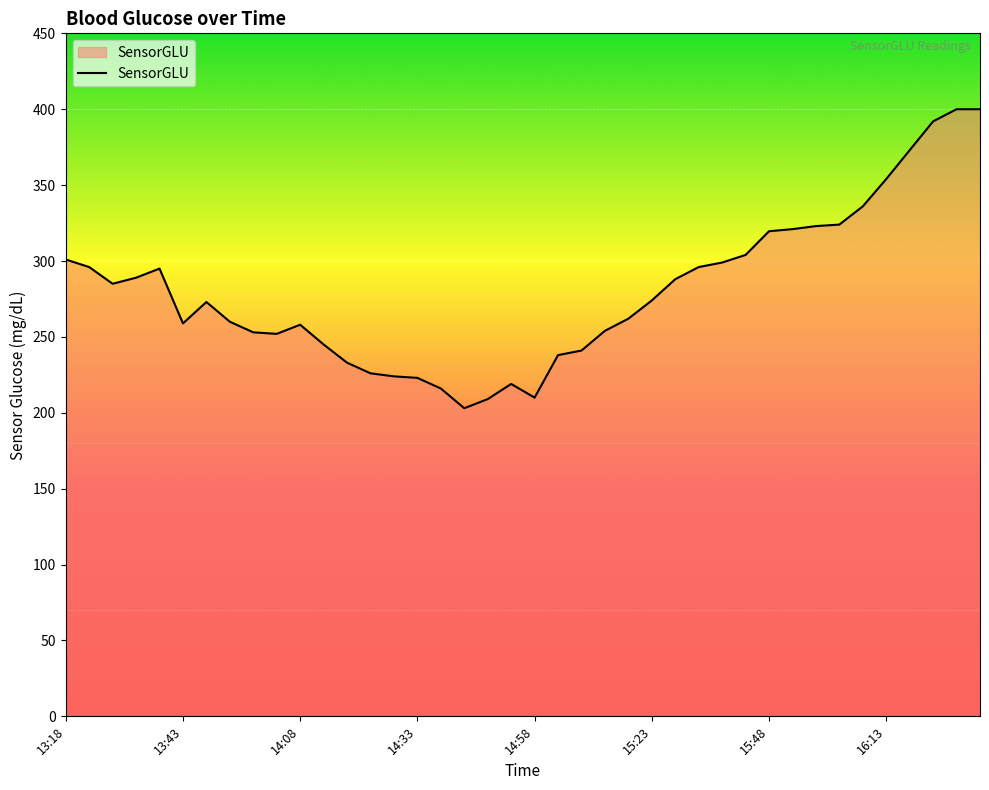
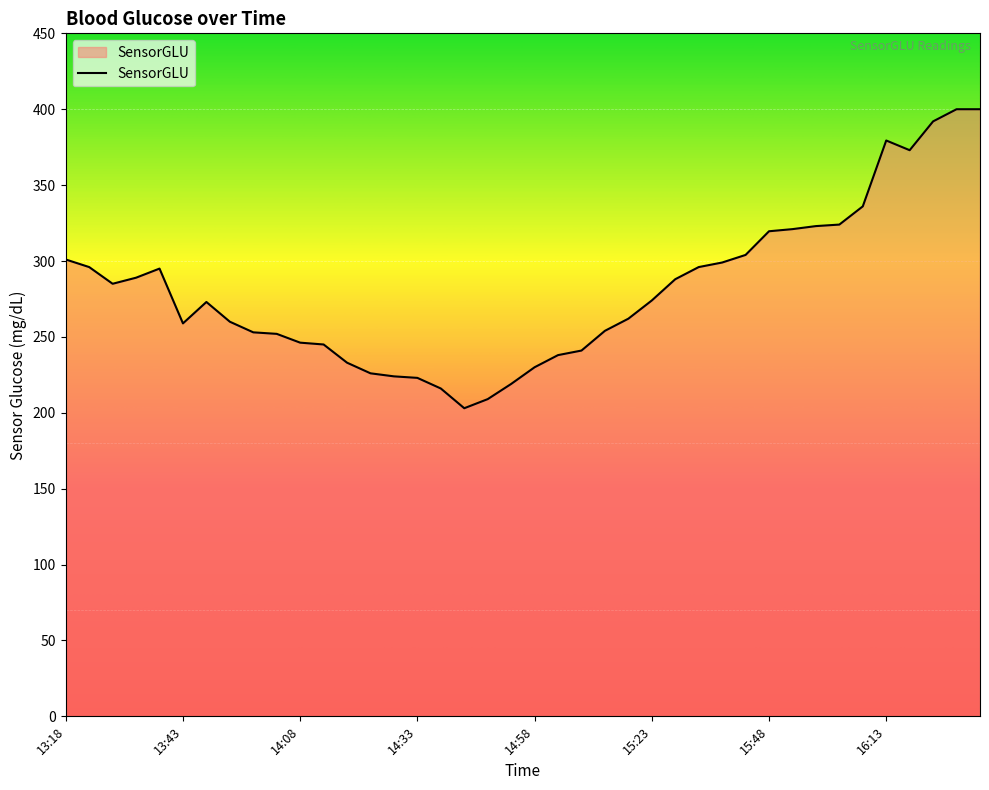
14:08: 258 -> 246
14:58: 210 -> 230
16:13: 354 -> 379
